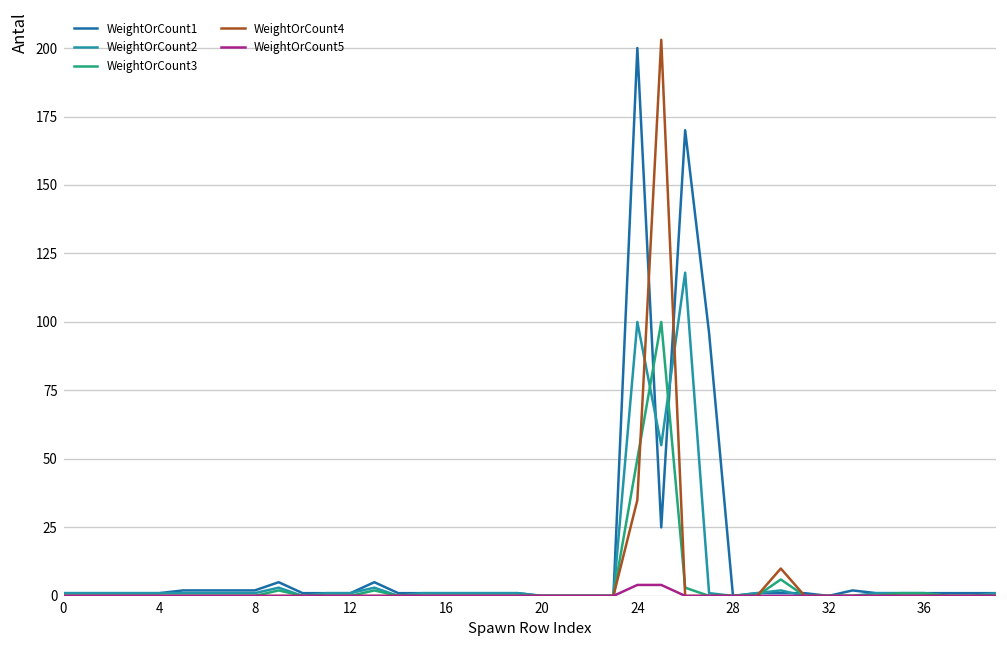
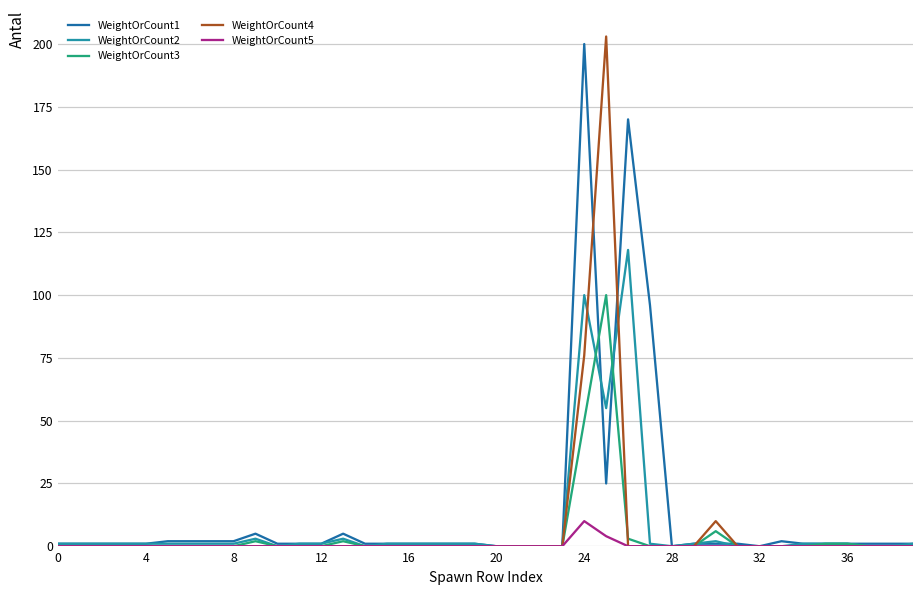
WeightOrCount4, 24: 35 -> 76
WeightOrCount5, 24: 4 -> 10
